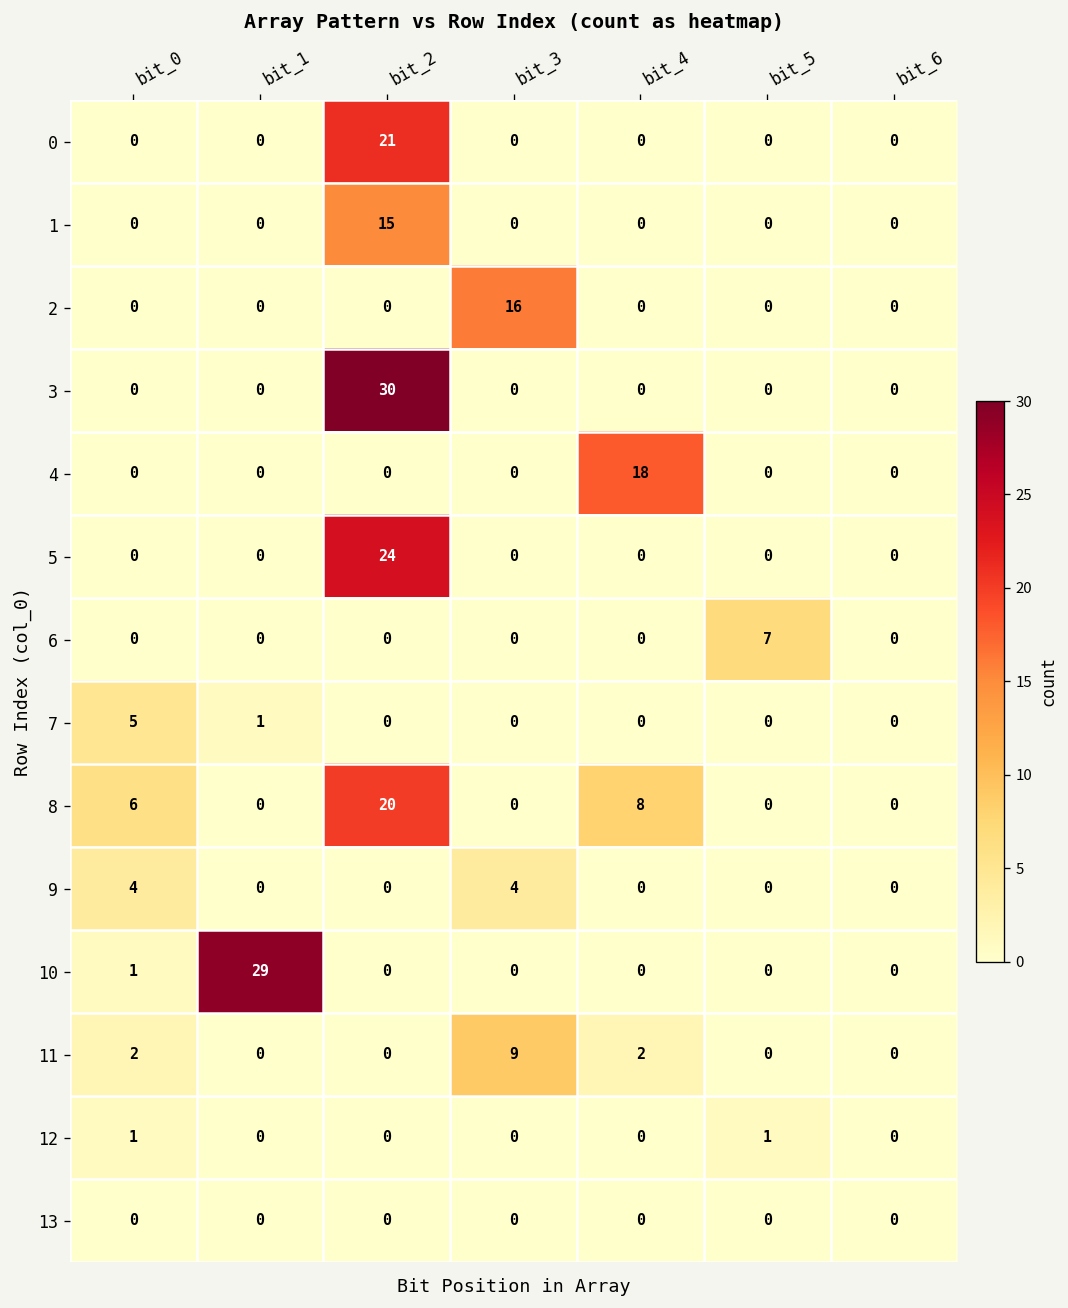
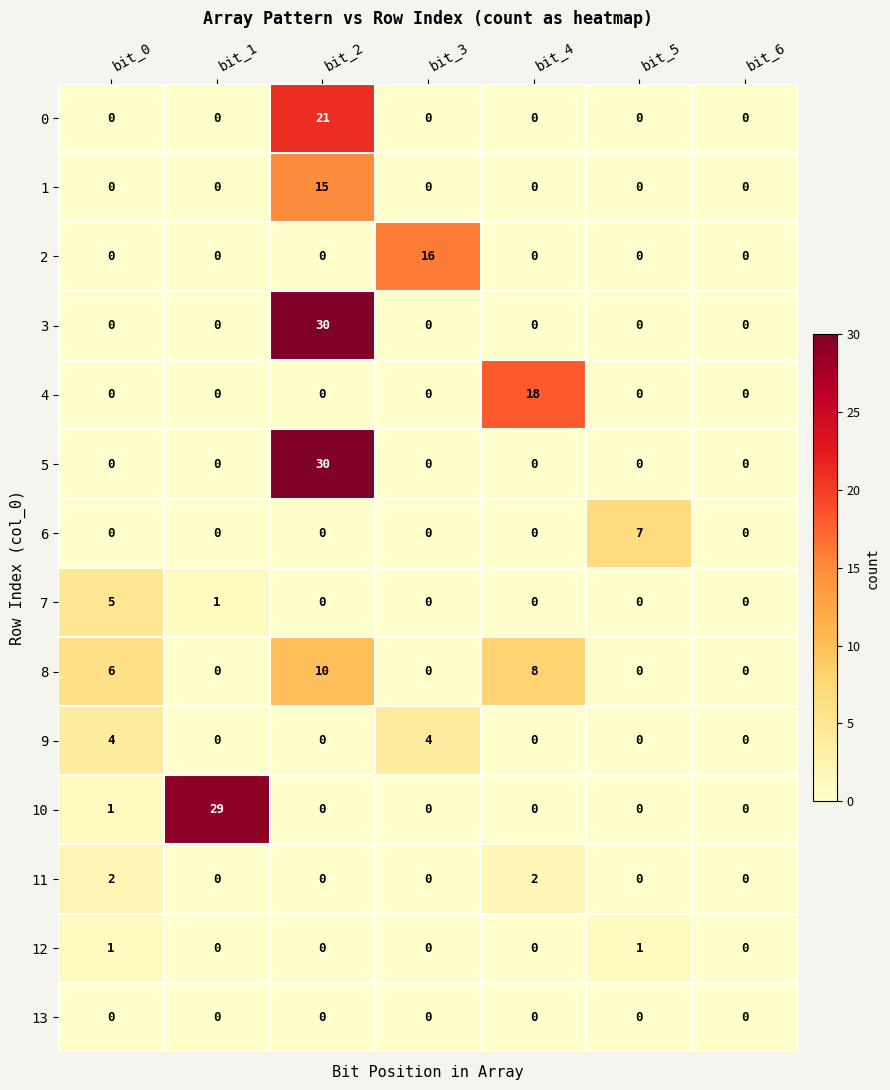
5, bit_2: 24 -> 30
8, bit_2: 20 -> 10
11, bit_3: 9 -> 0
